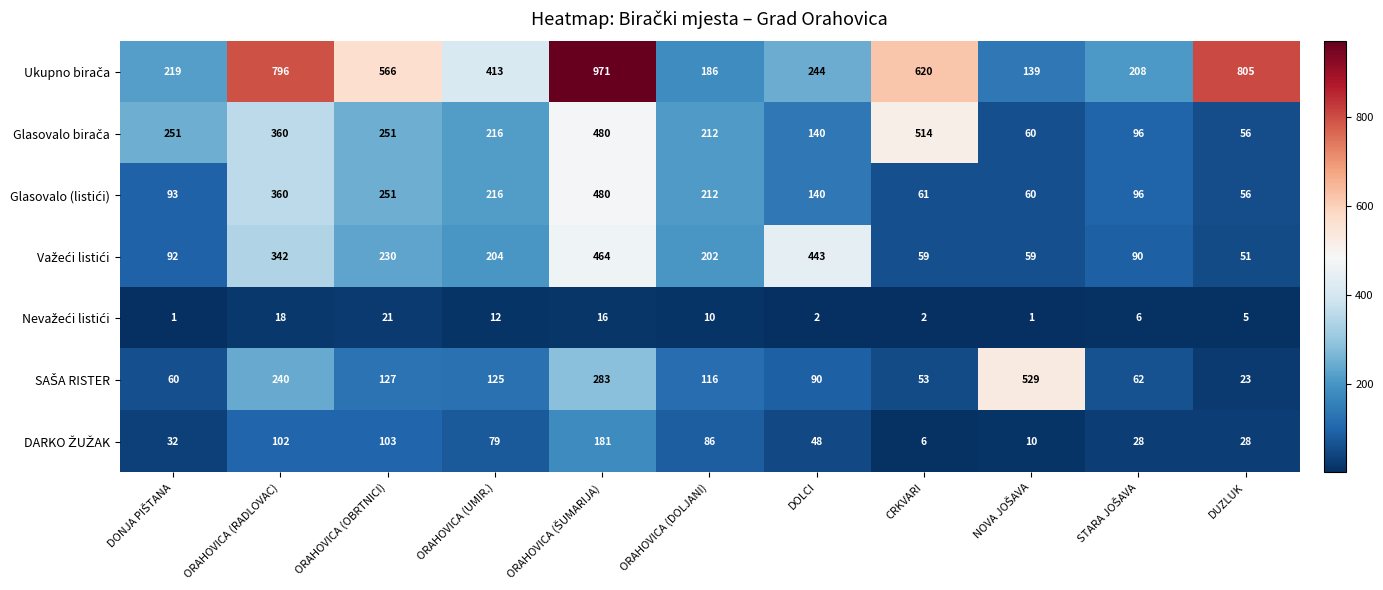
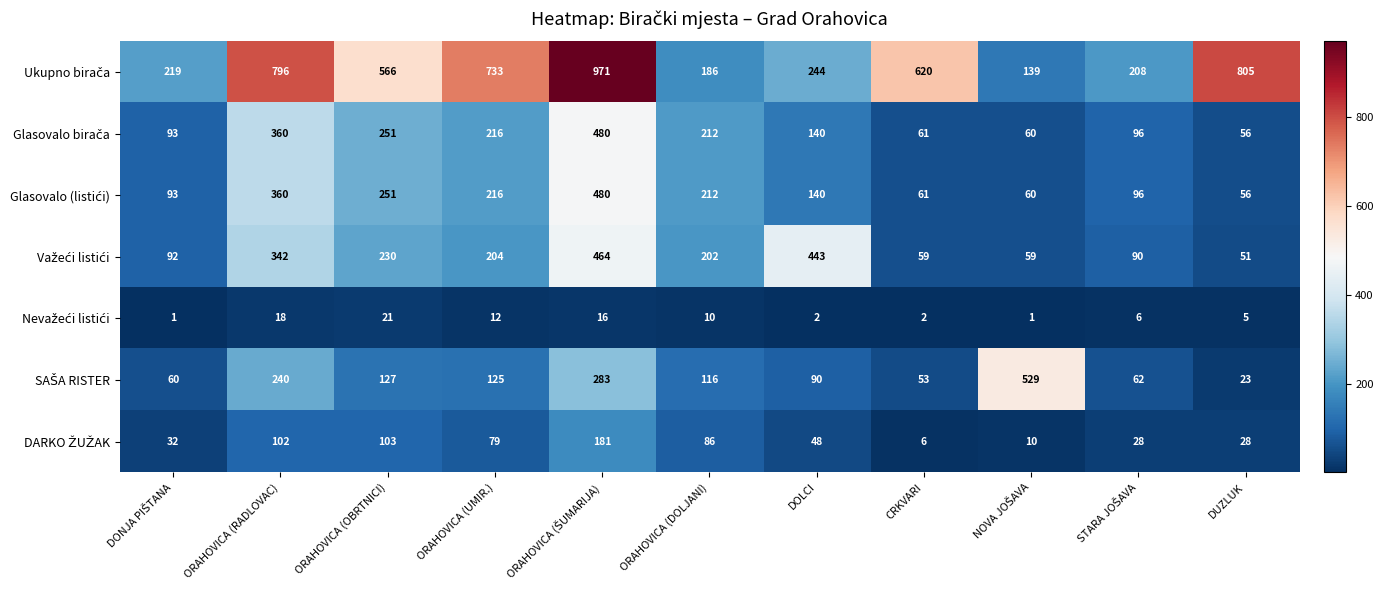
Ukupno birača, ORAHOVICA (UMIR.): 413 -> 733
Glasovalo birača, DONJA PIŠTANA: 251 -> 93
Glasovalo birača, CRKVARI: 514 -> 61
